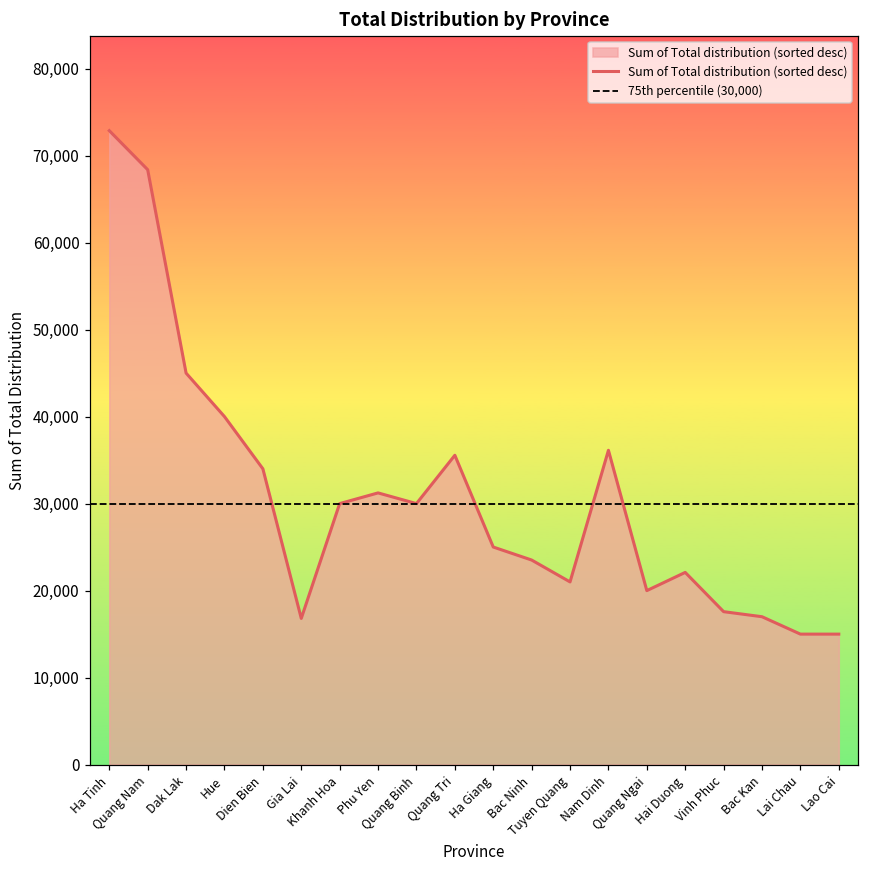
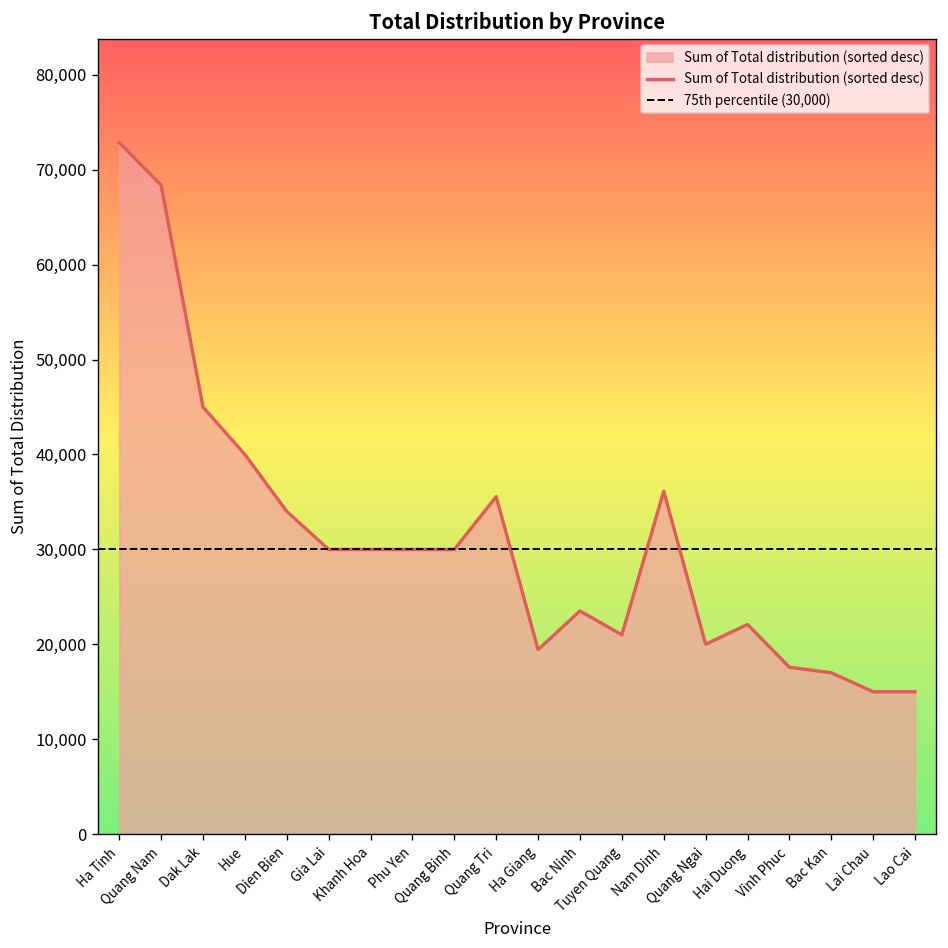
Gia Lai: 17,000 -> 30,000
Phu Yen: 31,000 -> 30,000
Ha Giang: 25,000 -> 19,000
